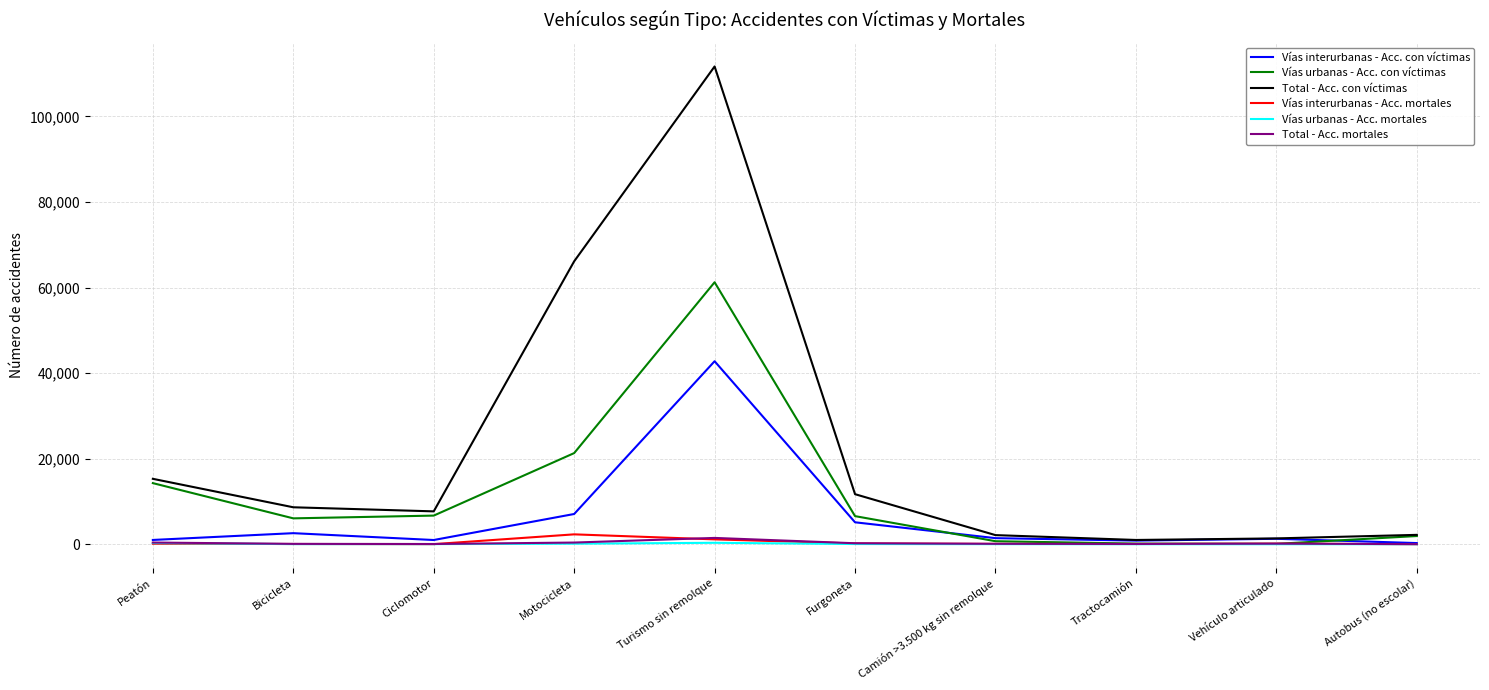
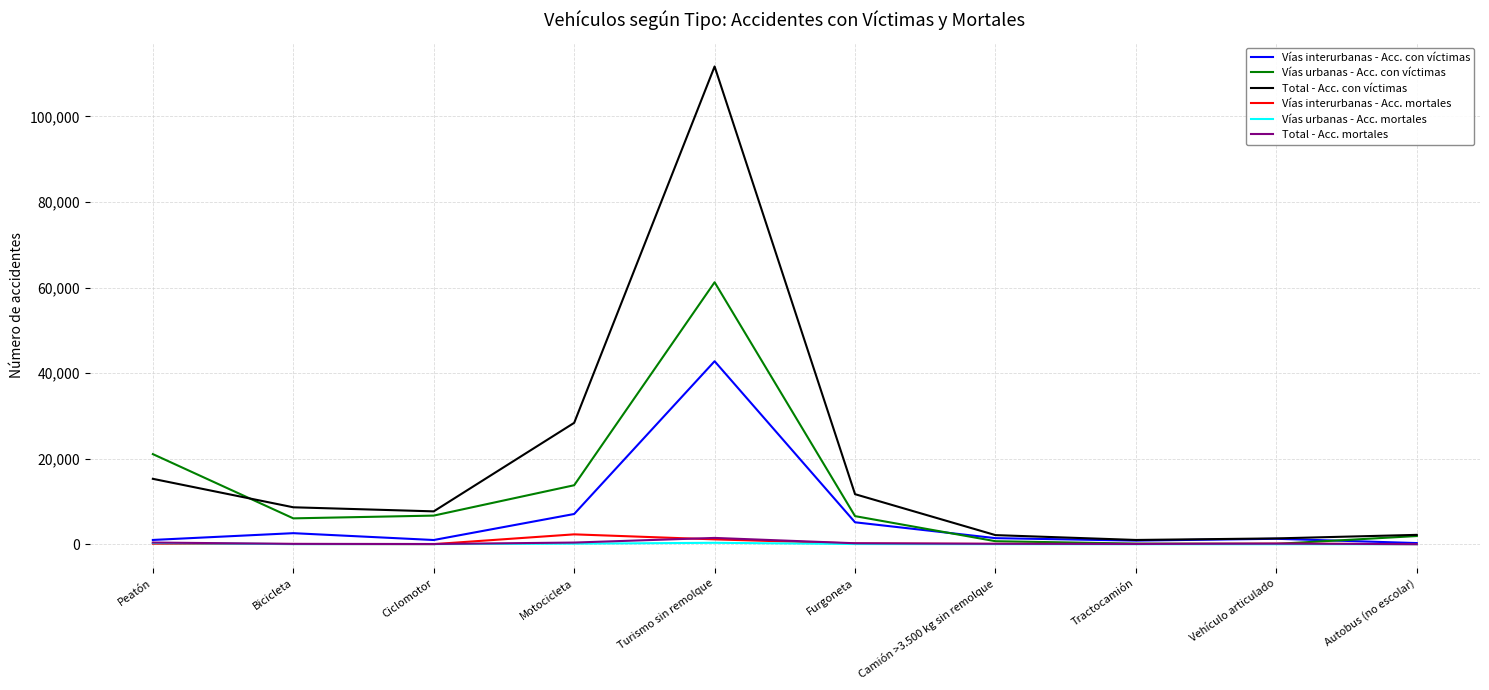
Vías urbanas - Acc. con víctimas, Peatón: 14,000 -> 21,000
Vías urbanas - Acc. con víctimas, Motocicleta: 21,000 -> 14,000
Total - Acc. con víctimas, Motocicleta: 66,000 -> 28,000
